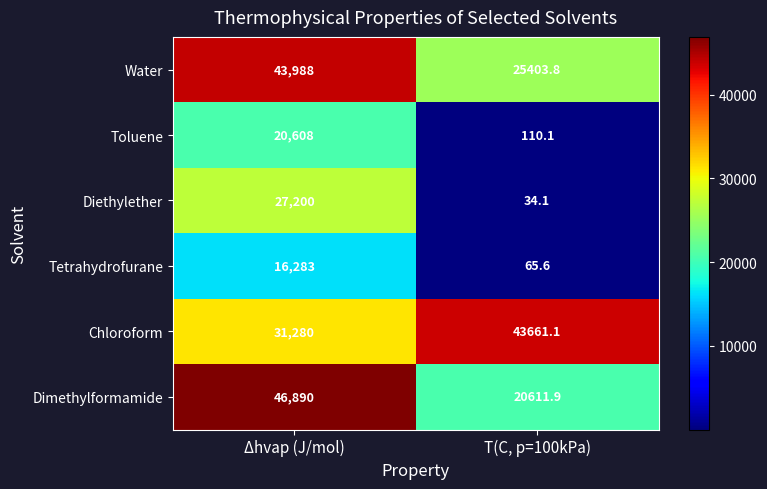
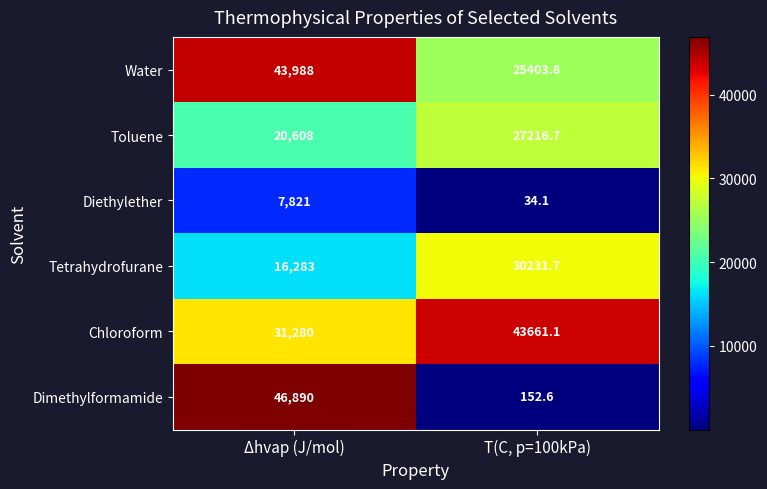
Toluene, T(C, p=100kPa): 110.1 -> 27216.7
Diethylether, Δhvap (J/mol): 27,200 -> 7,821
Tetrahydrofurane, T(C, p=100kPa): 65.6 -> 30231.7
Dimethylformamide, T(C, p=100kPa): 20611.9 -> 152.6
